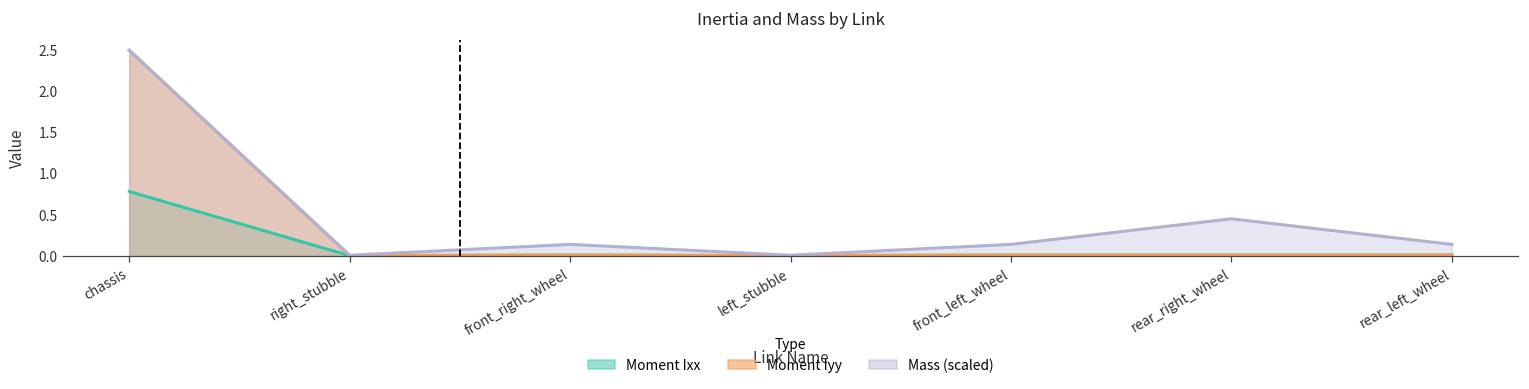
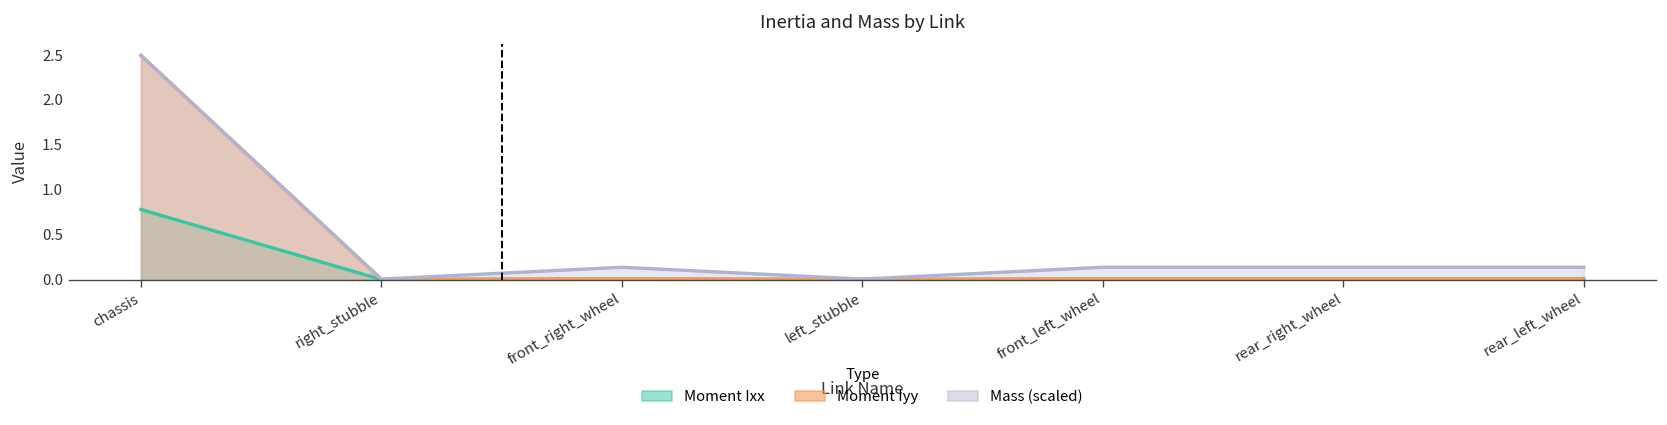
Mass (scaled), rear_right_wheel: 0.4 -> 0.1
